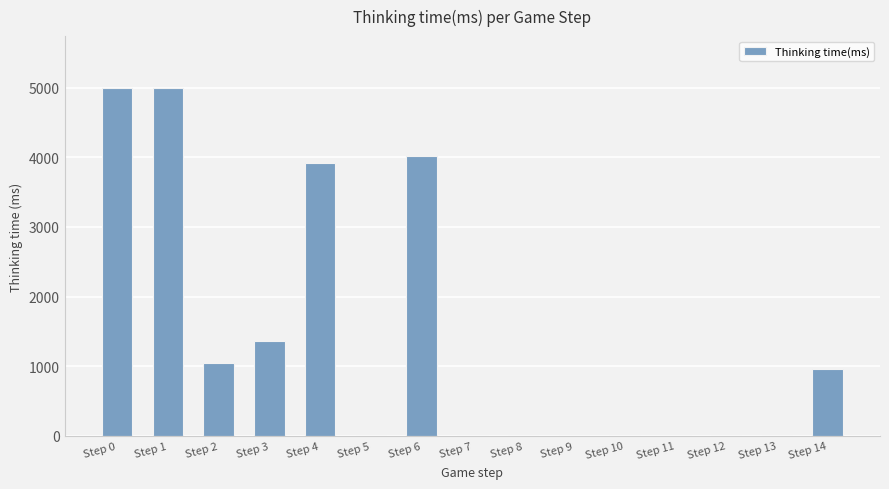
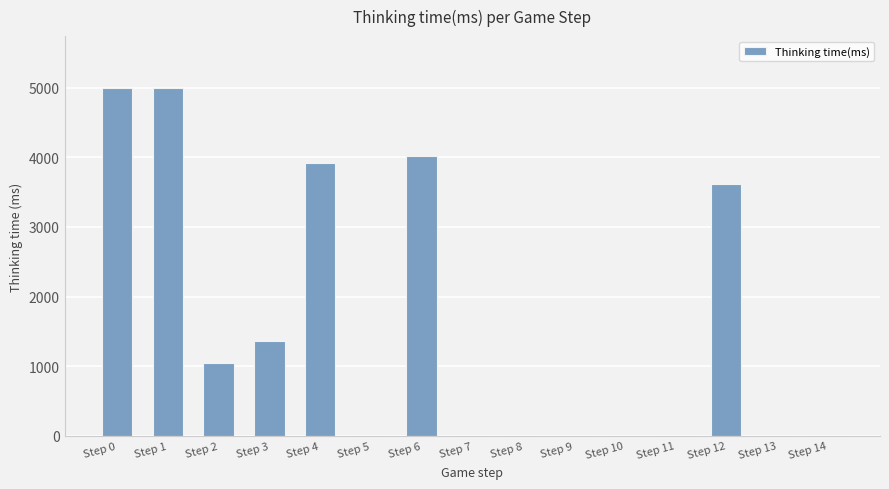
Step 12: 0 -> 3600
Step 14: 1000 -> 0
